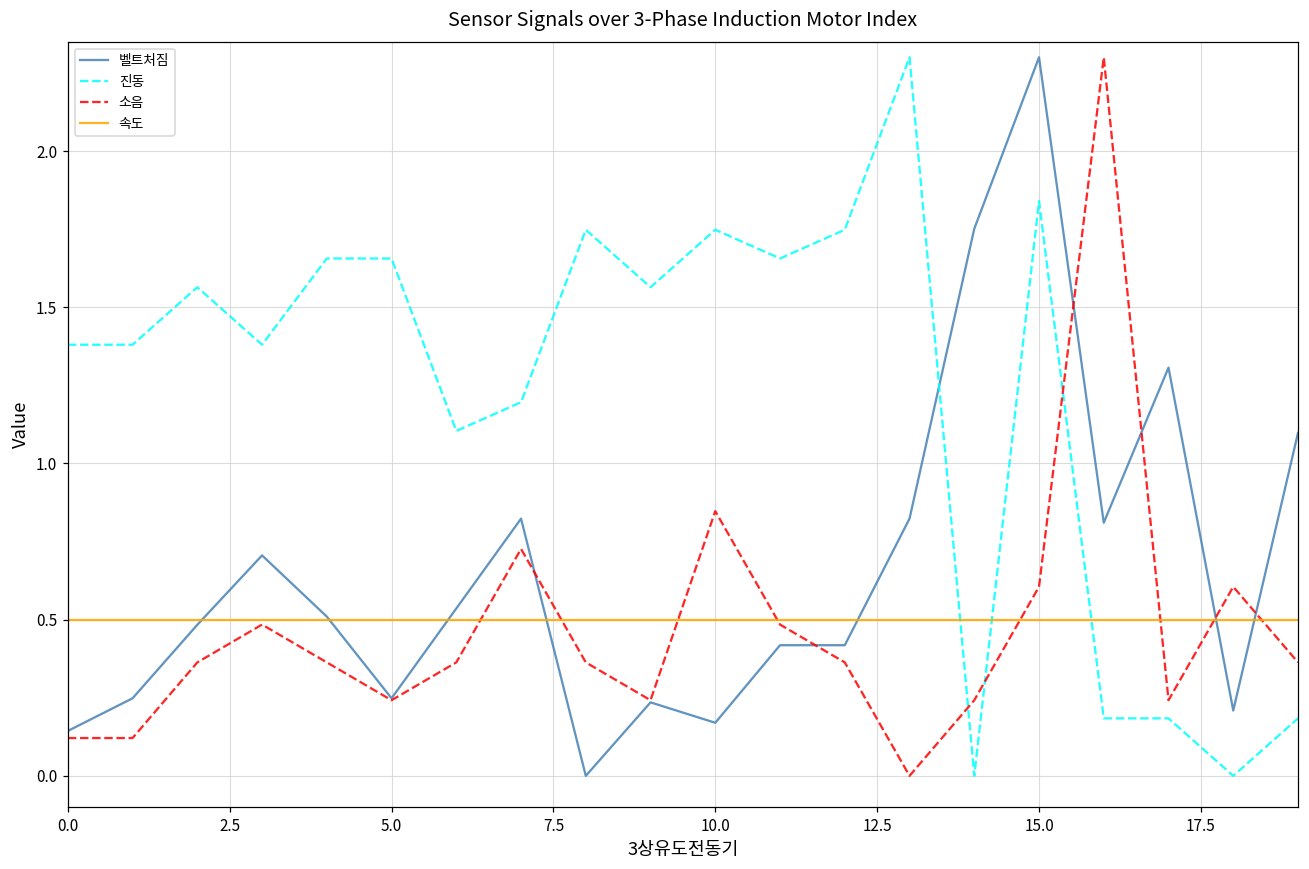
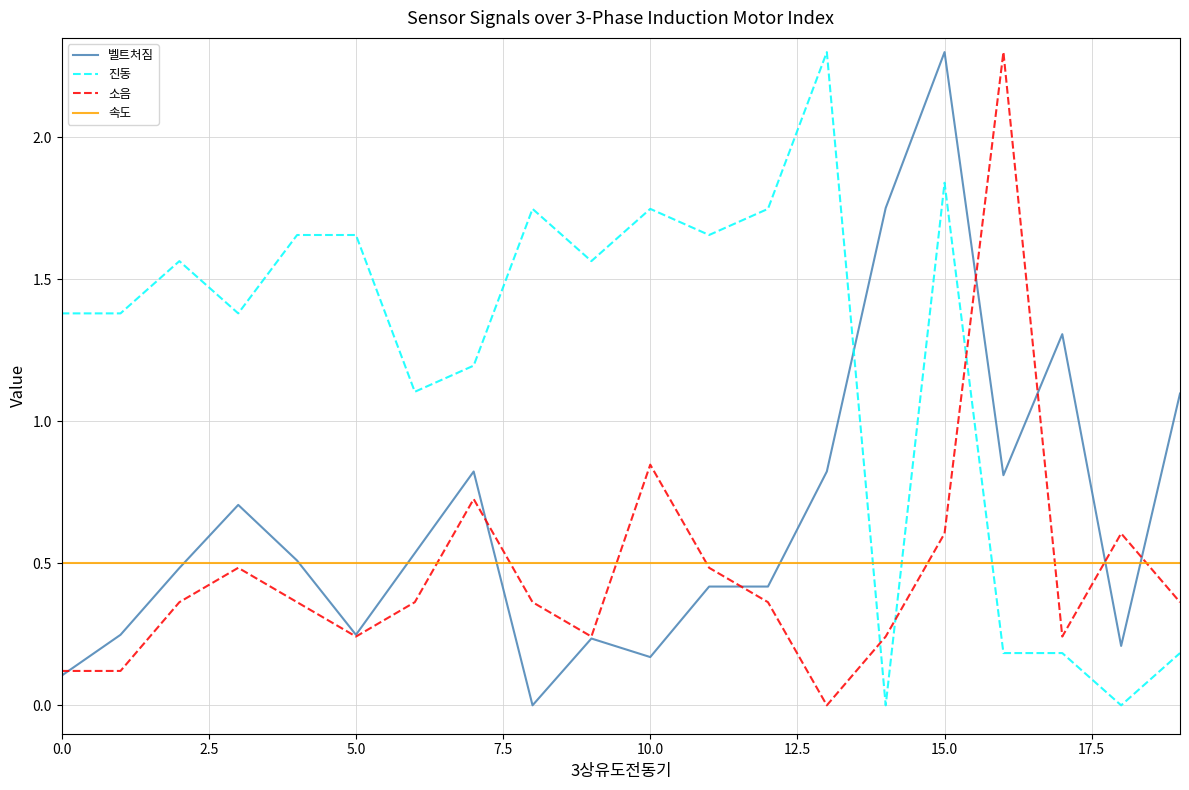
벨트처짐, 0.0: 0.14 -> 0.10
